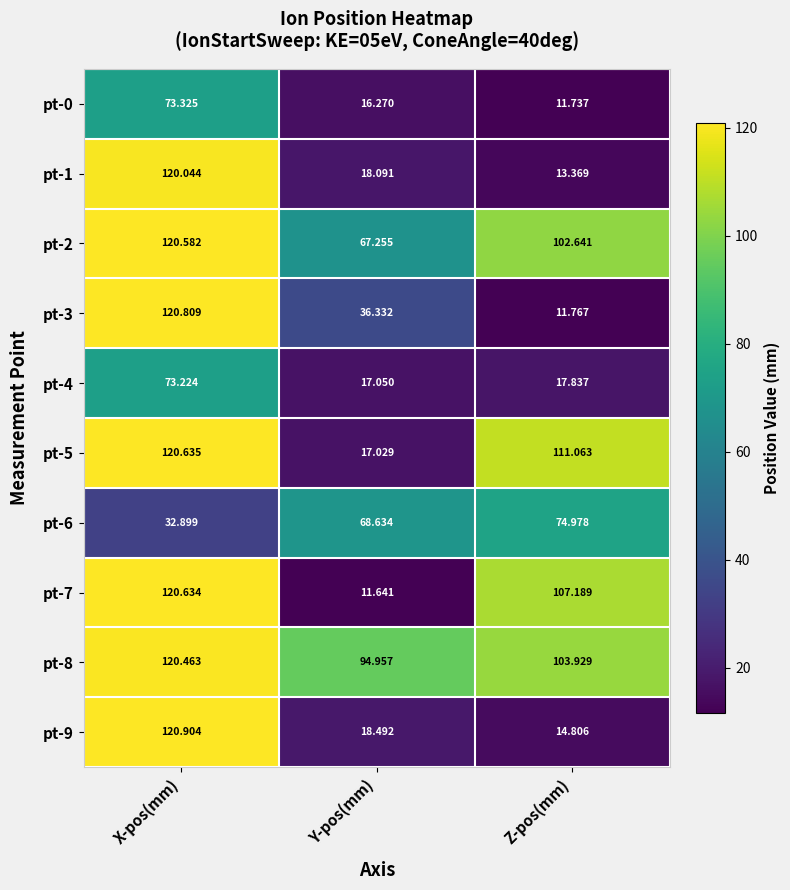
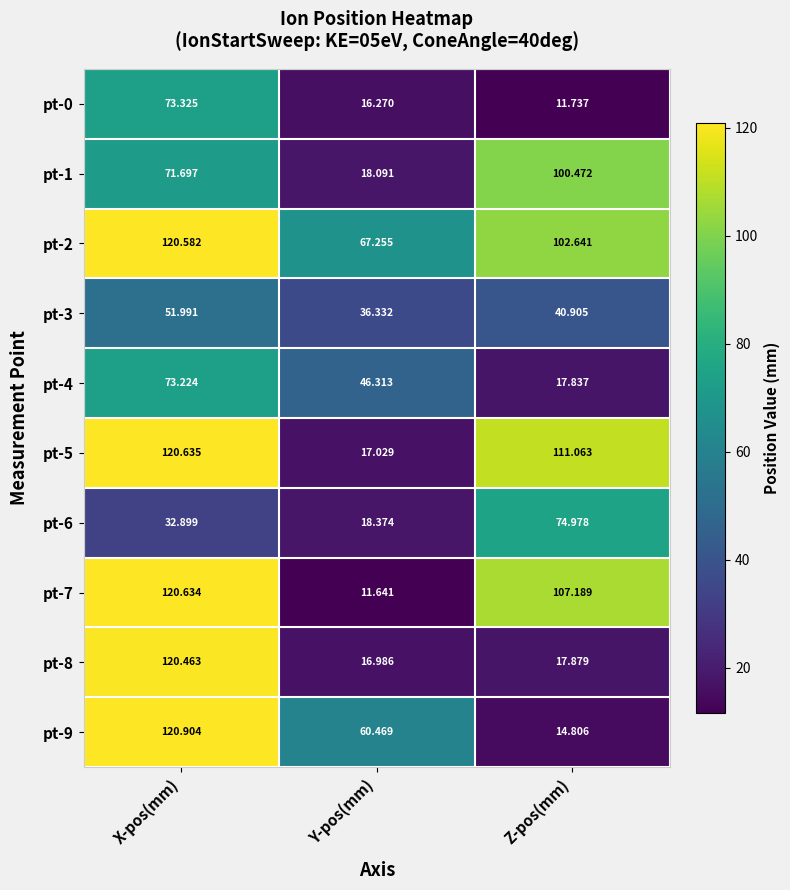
pt-1, X-pos(mm): 120.044 -> 71.697
pt-1, Z-pos(mm): 13.369 -> 100.472
pt-3, X-pos(mm): 120.809 -> 51.991
pt-3, Z-pos(mm): 11.767 -> 40.905
pt-4, Y-pos(mm): 17.050 -> 46.313
pt-6, Y-pos(mm): 68.634 -> 18.374
pt-8, Y-pos(mm): 94.957 -> 16.986
pt-8, Z-pos(mm): 103.929 -> 17.879
pt-9, Y-pos(mm): 18.492 -> 60.469
